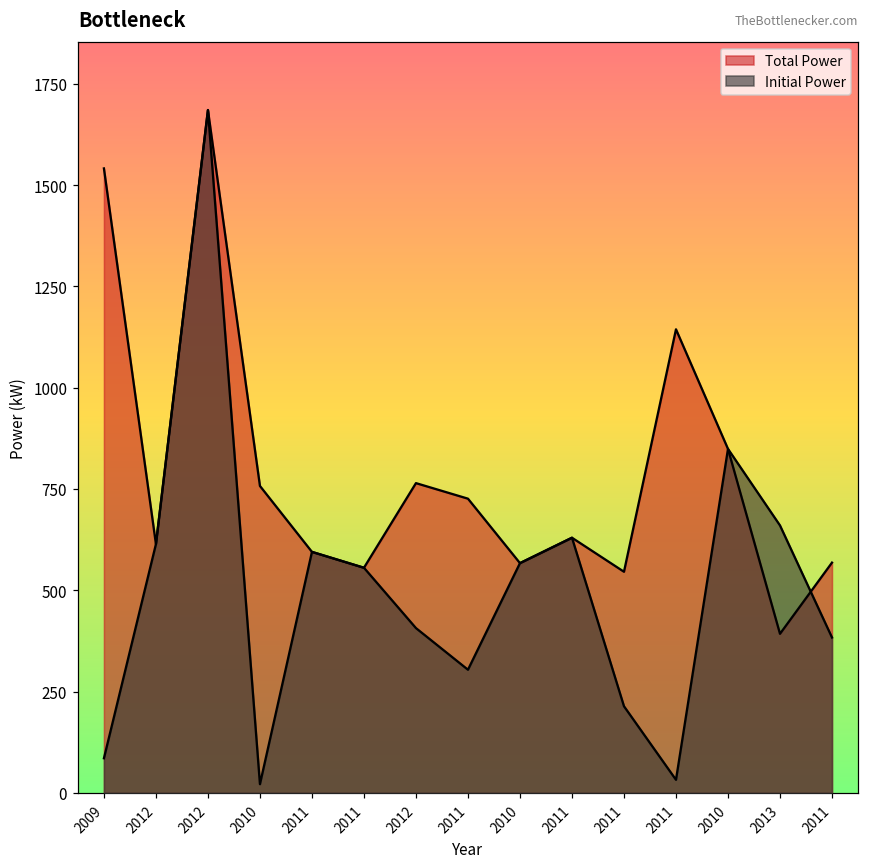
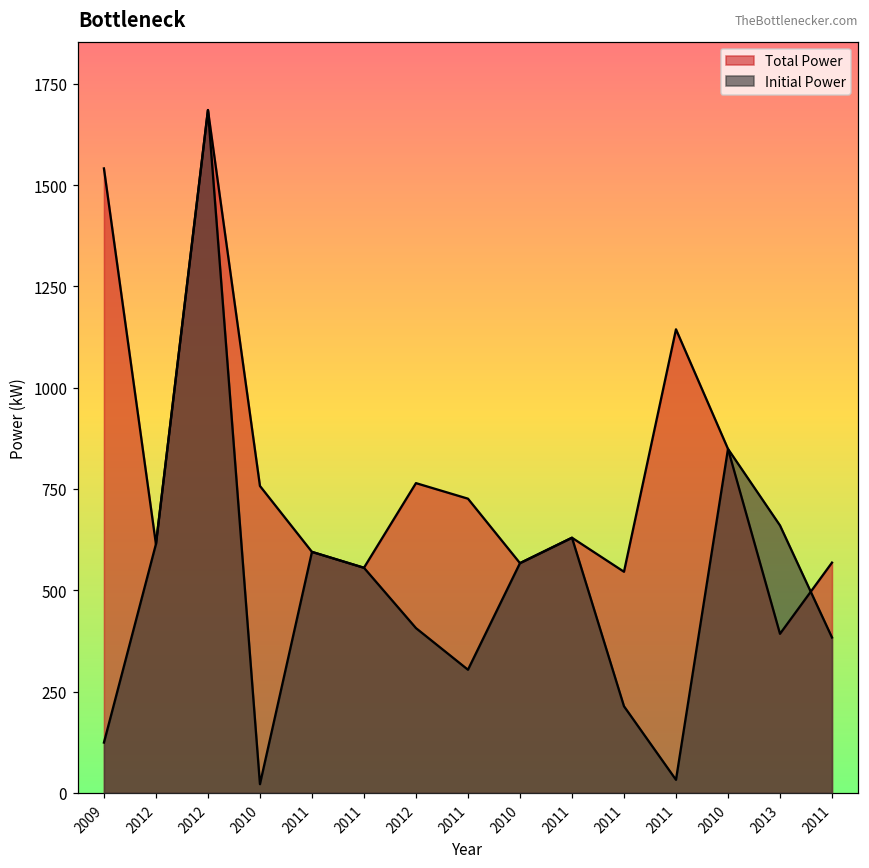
Initial Power, 2009: 90 -> 120
